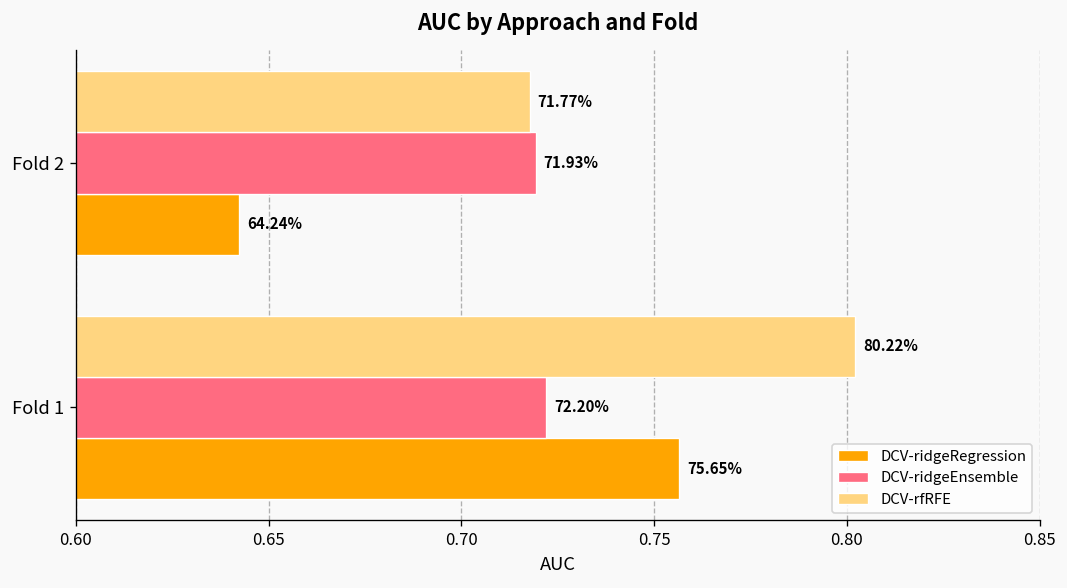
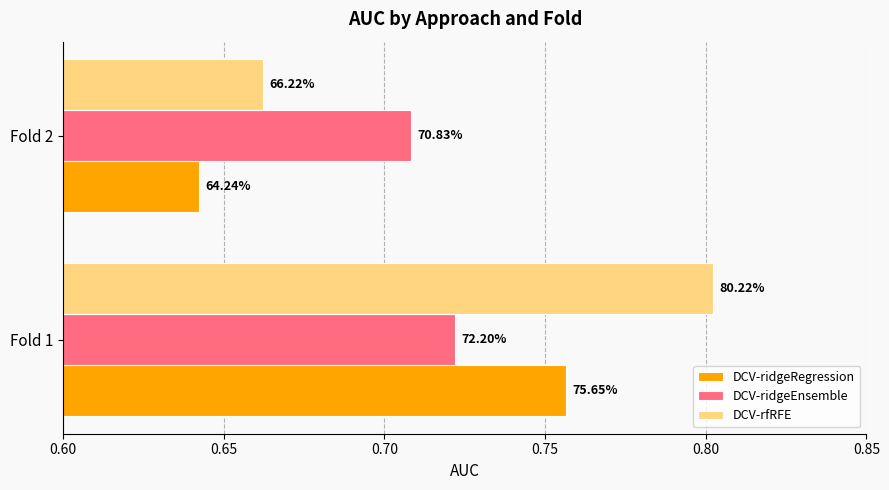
DCV-rfRFE, Fold 2: 71.77% -> 66.22%
DCV-ridgeEnsemble, Fold 2: 71.93% -> 70.83%
